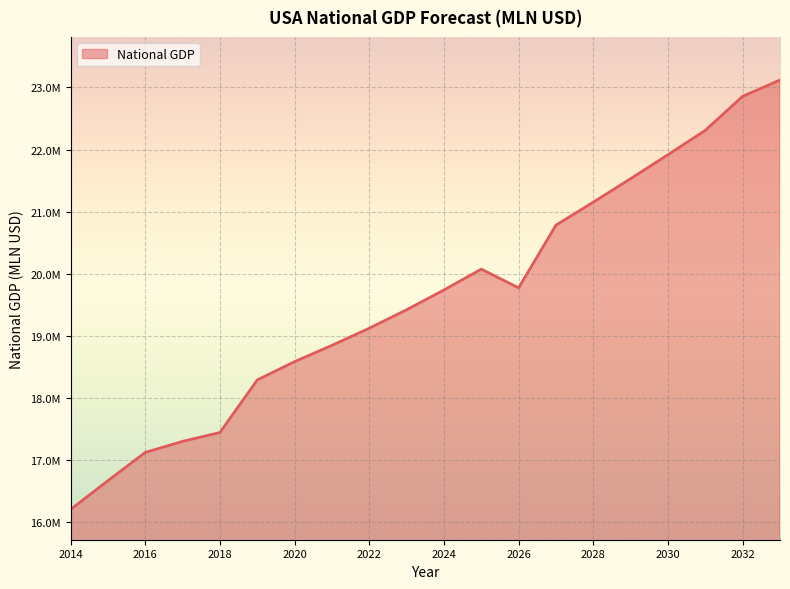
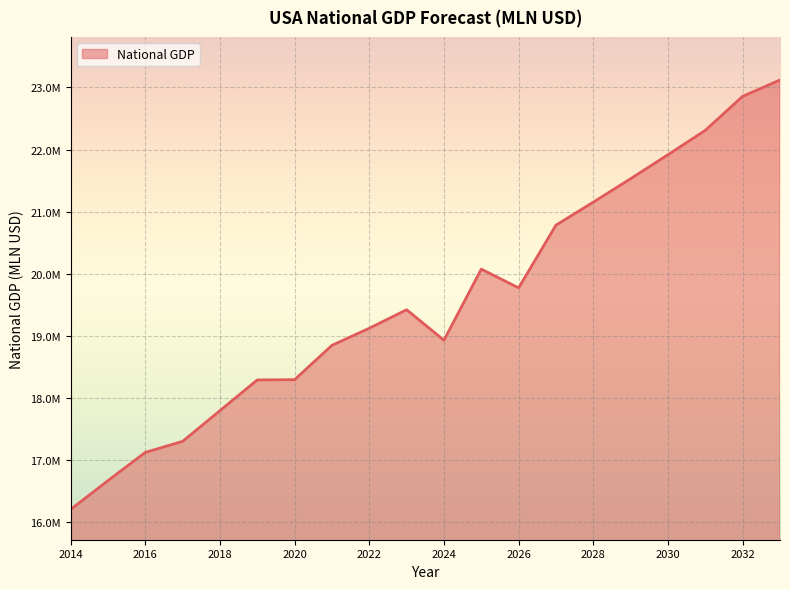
2018: 17400000 -> 17800000
2020: 18600000 -> 18300000
2024: 19700000 -> 18900000
